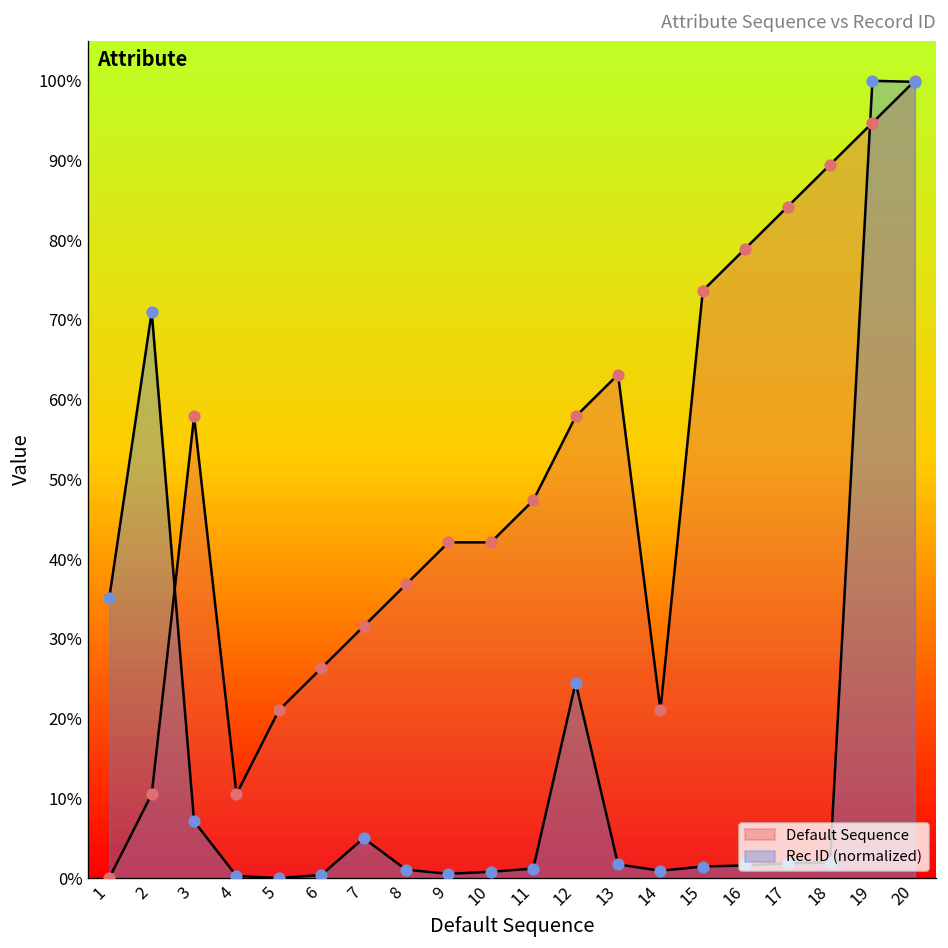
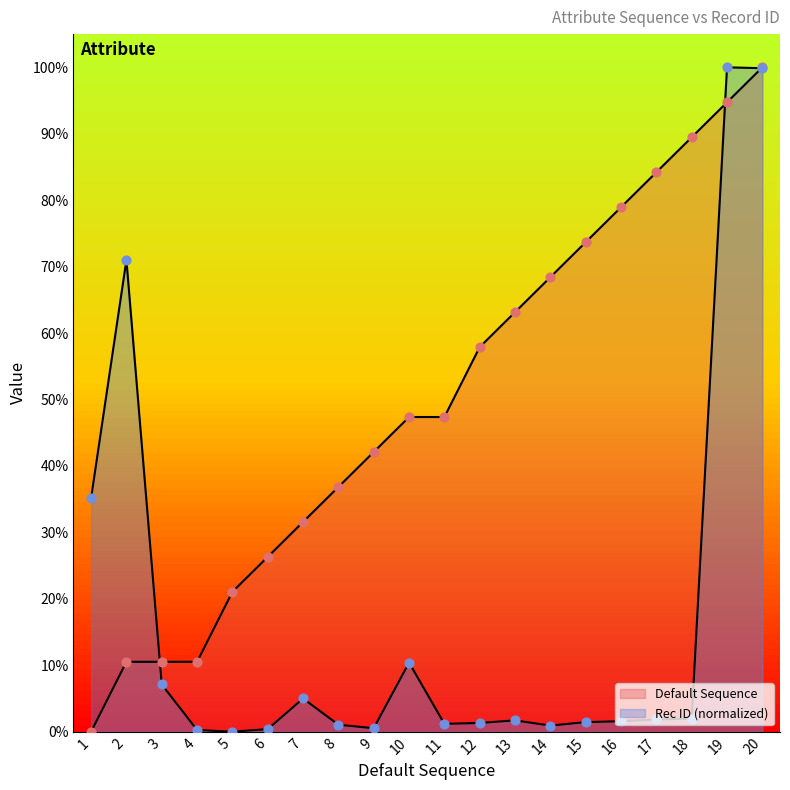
Default Sequence, 3: 58% -> 11%
Default Sequence, 10: 42% -> 47%
Rec ID (normalized), 10: 1% -> 10%
Rec ID (normalized), 12: 25% -> 1%
Default Sequence, 14: 21% -> 68%
